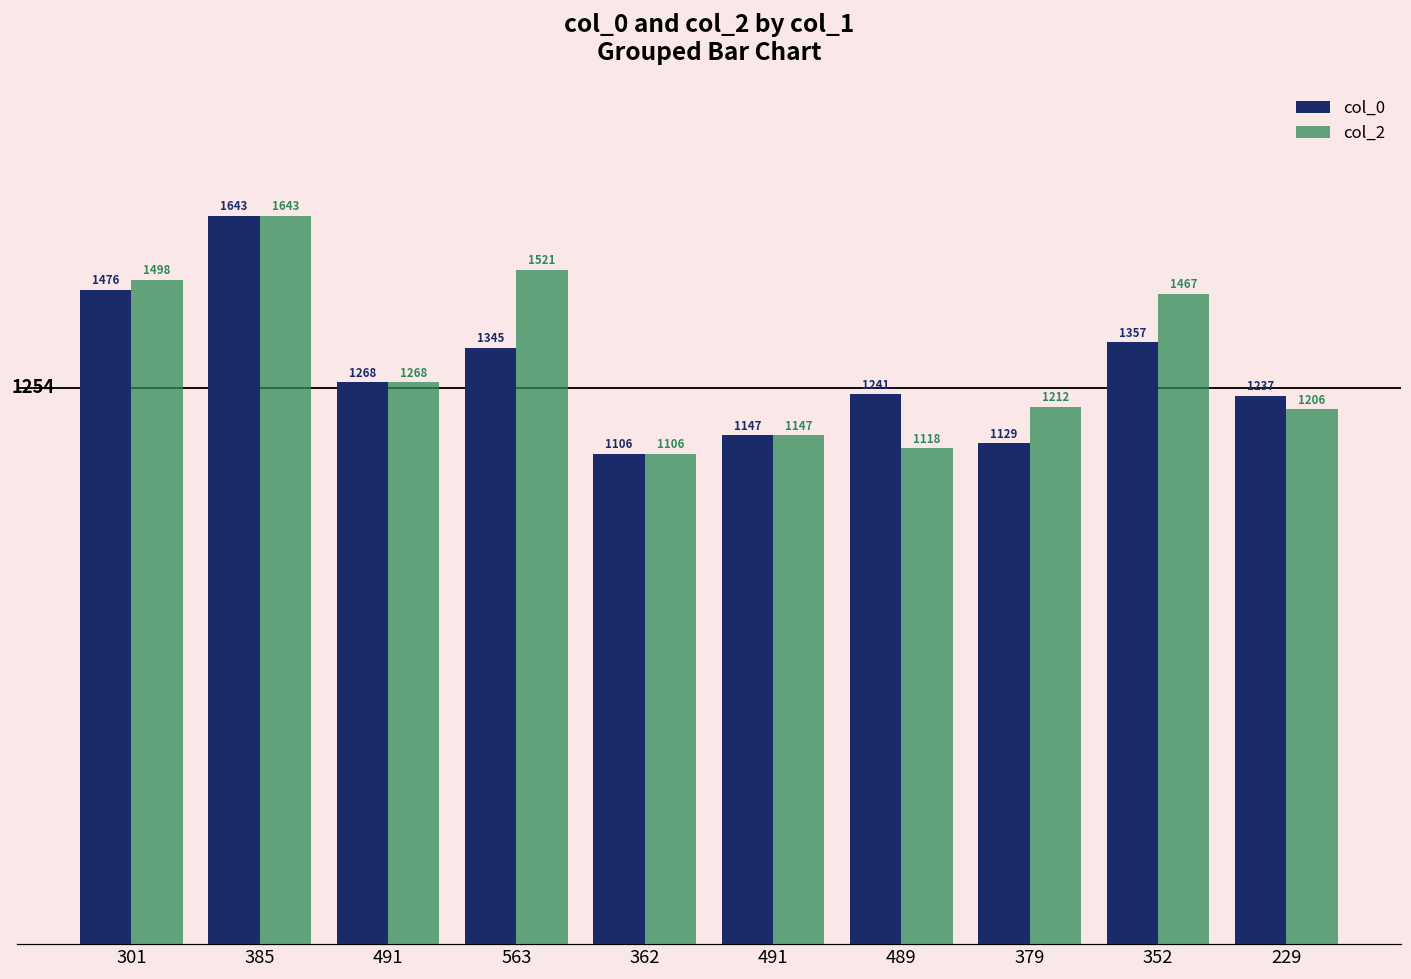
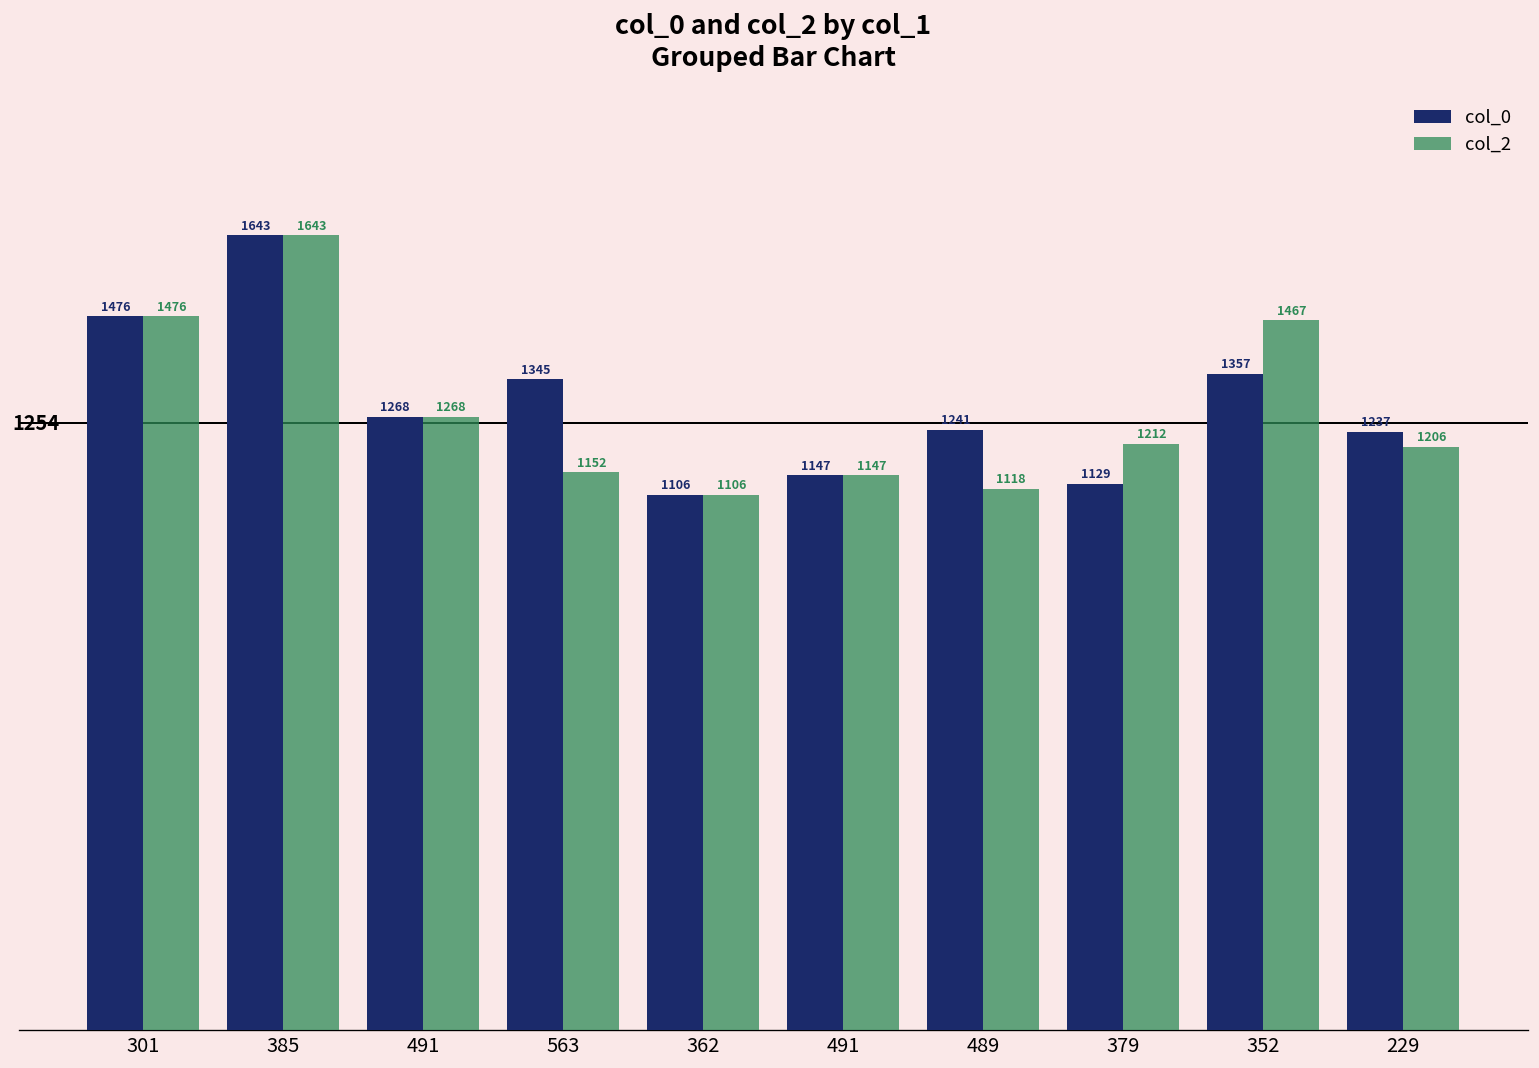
col_2, 301: 1498 -> 1476
col_2, 563: 1521 -> 1152
